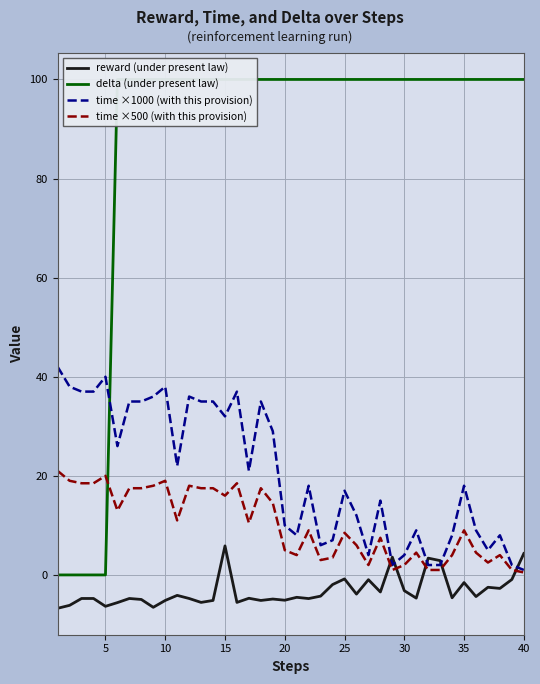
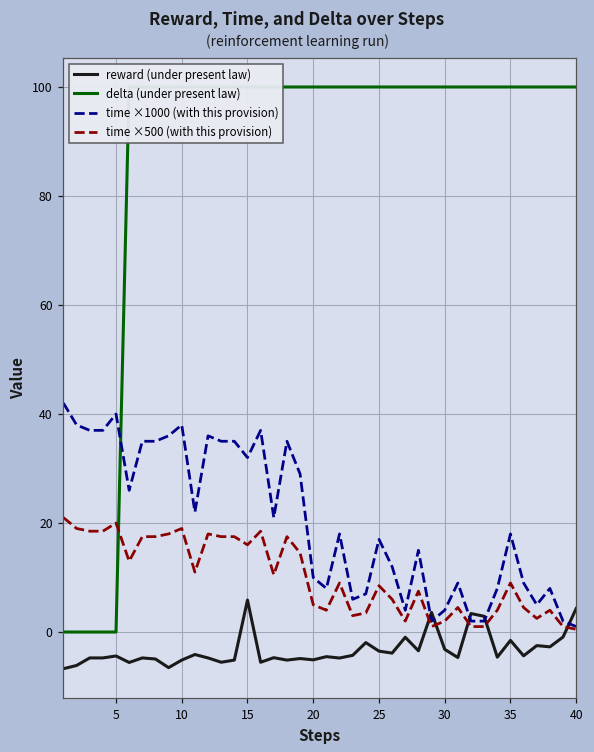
reward (under present law), 5: -6 -> -4
reward (under present law), 25: -1 -> -4
